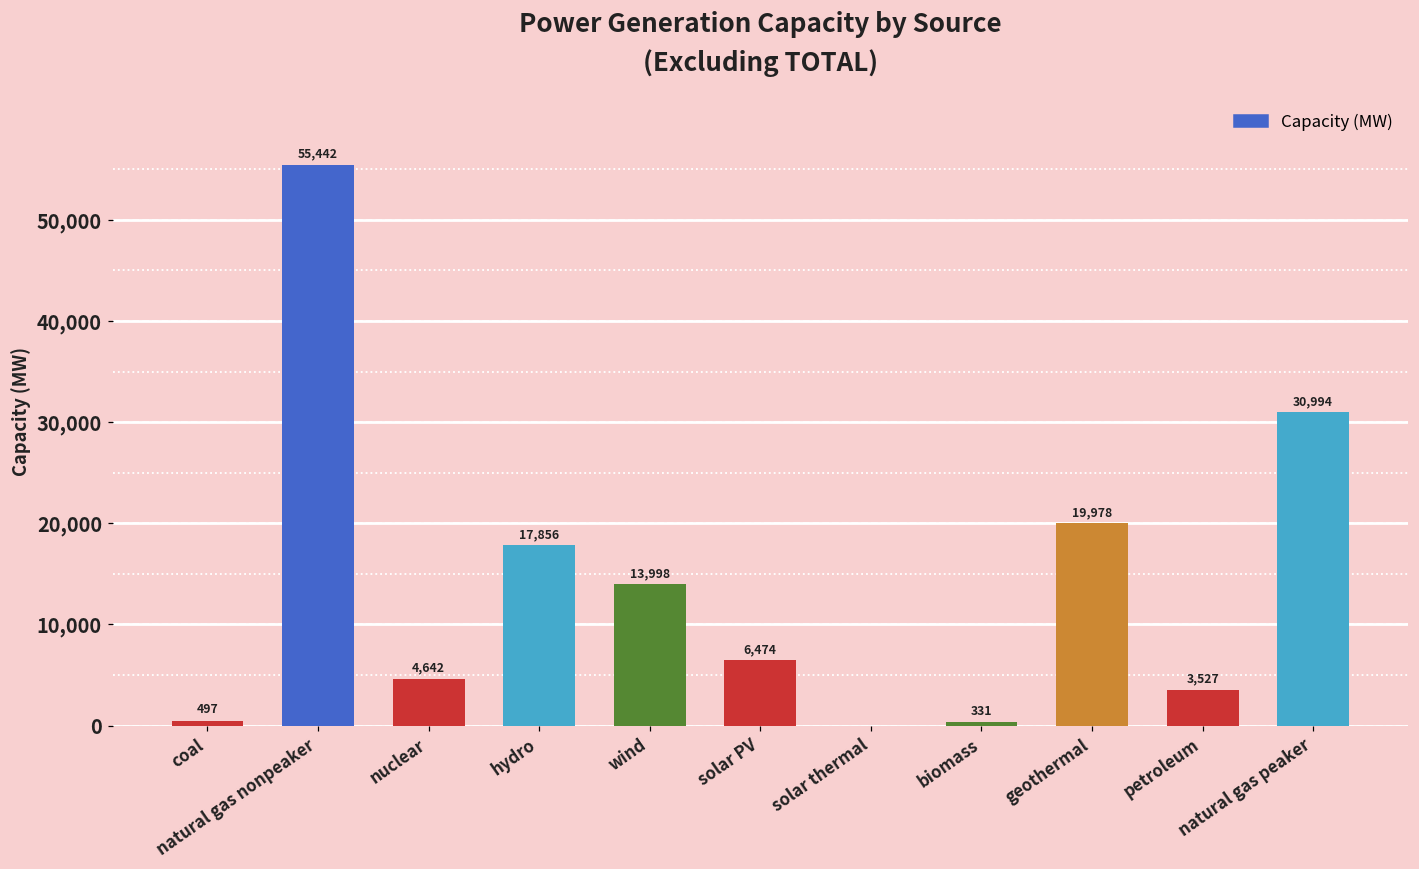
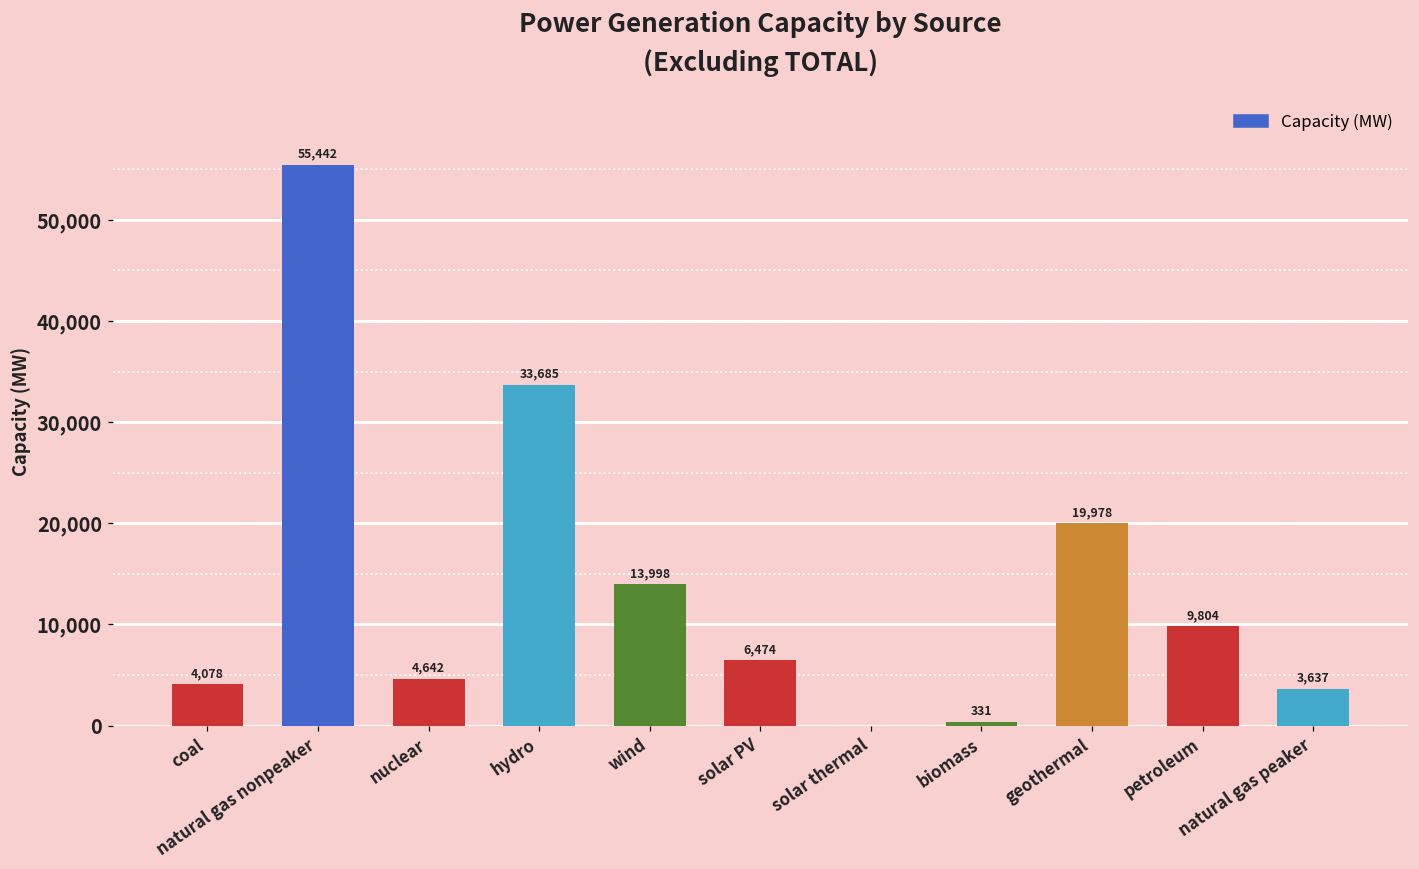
coal: 497 -> 4,078
hydro: 17,856 -> 33,685
petroleum: 3,527 -> 9,804
natural gas peaker: 30,994 -> 3,637
